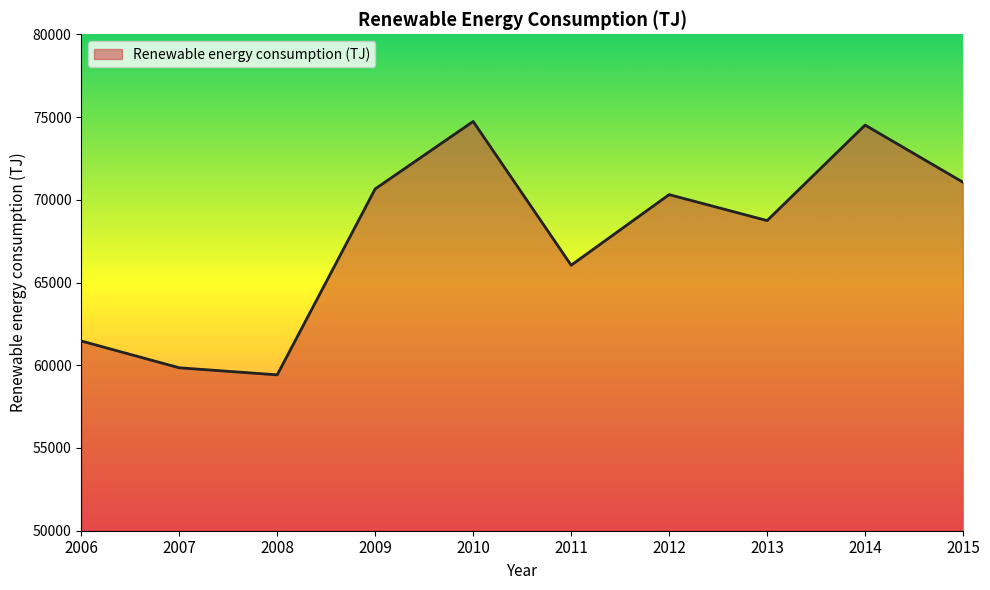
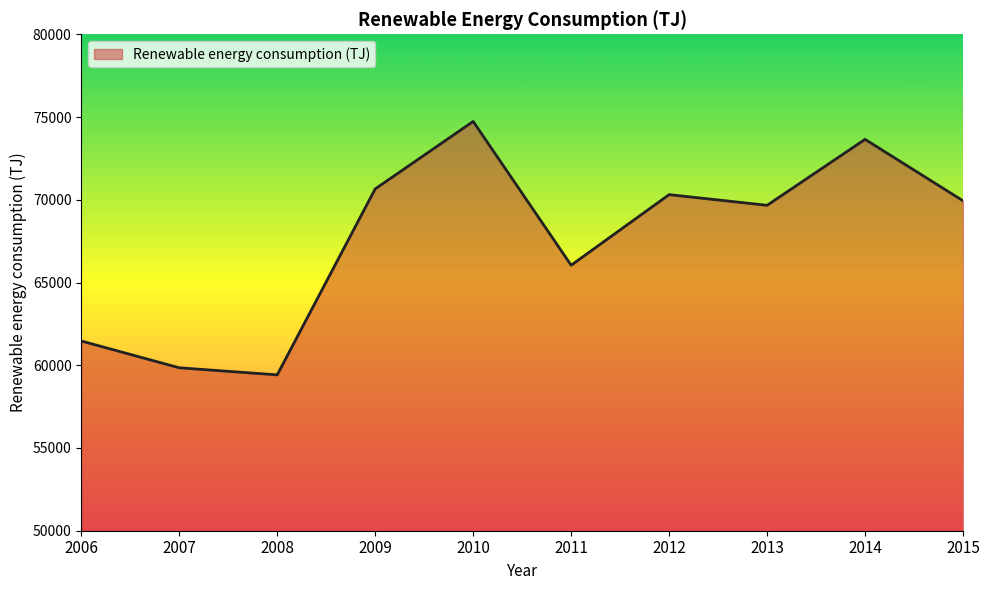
2013: 68700 -> 69700
2014: 74500 -> 73700
2015: 71100 -> 69900
